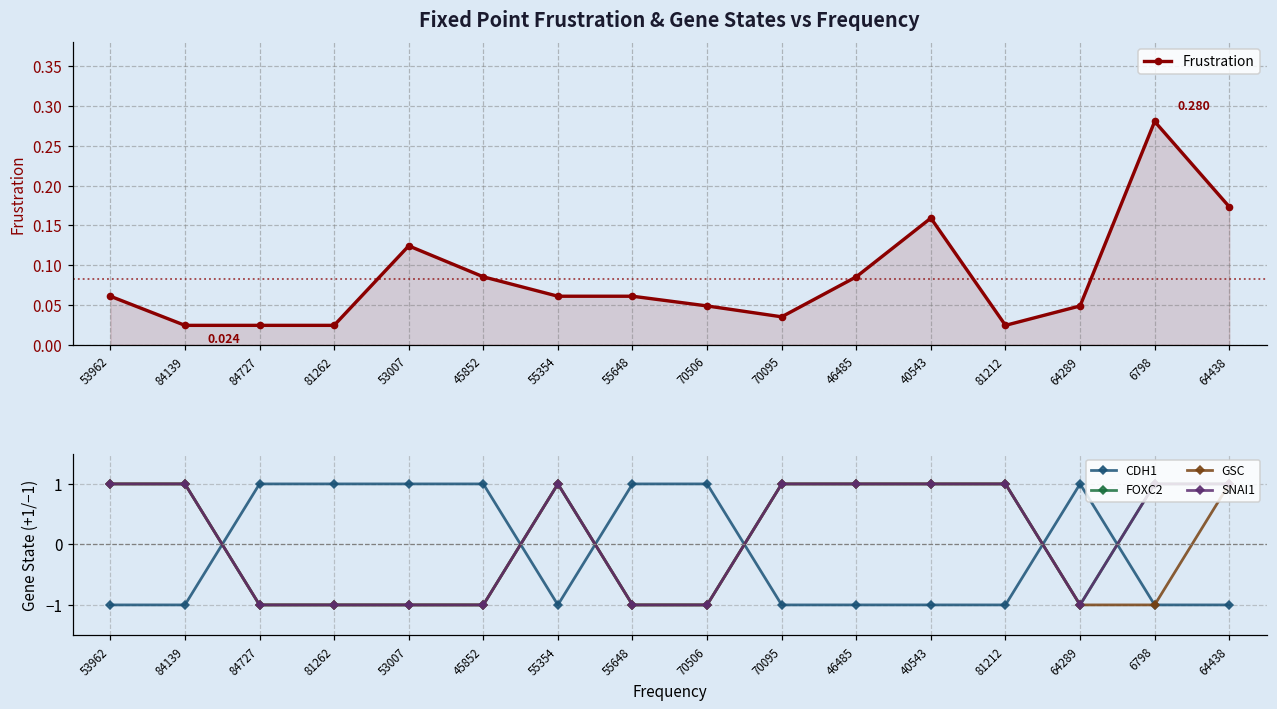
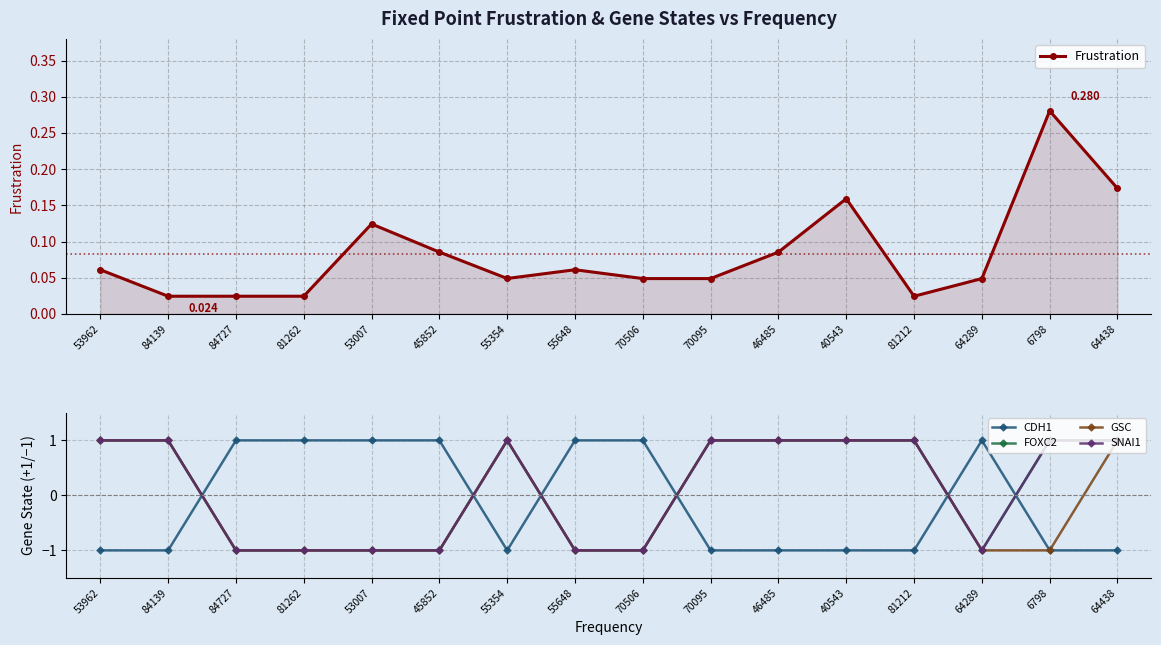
Fixed Point Frustration & Gene States vs Frequency, 55354: 0.06 -> 0.05
Fixed Point Frustration & Gene States vs Frequency, 70095: 0.04 -> 0.05
